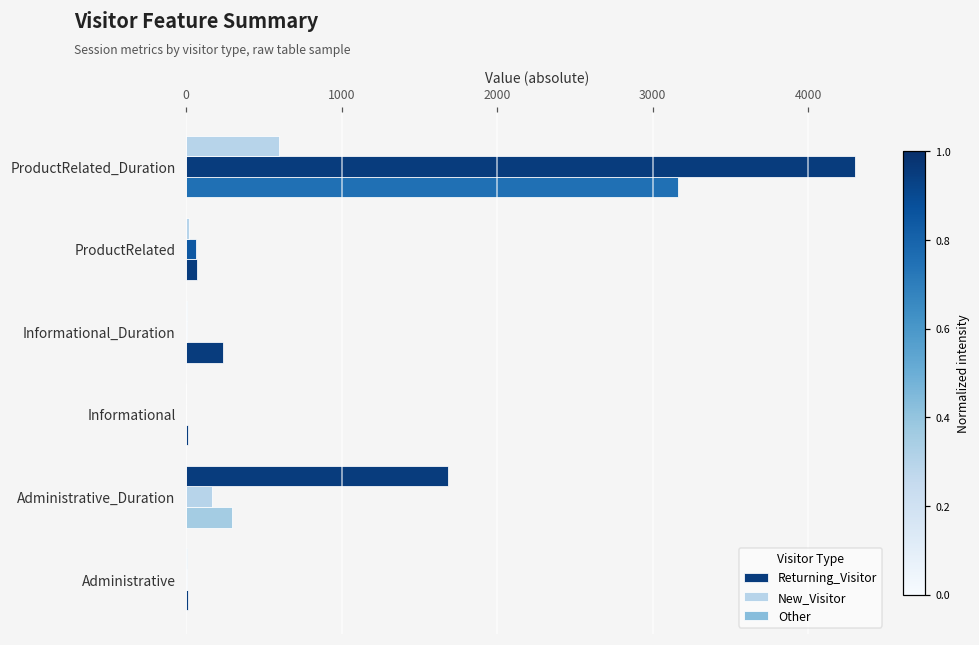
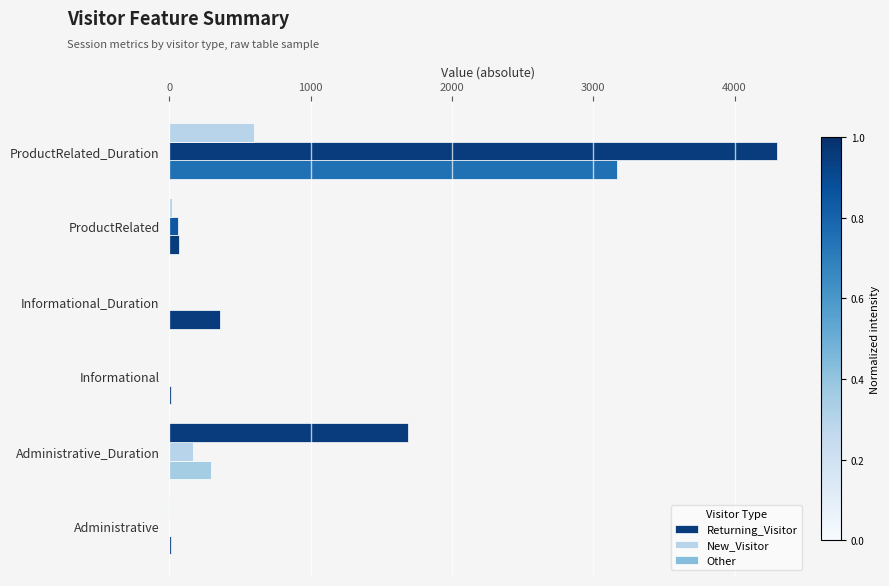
Returning_Visitor, Informational_Duration: 240 -> 360
